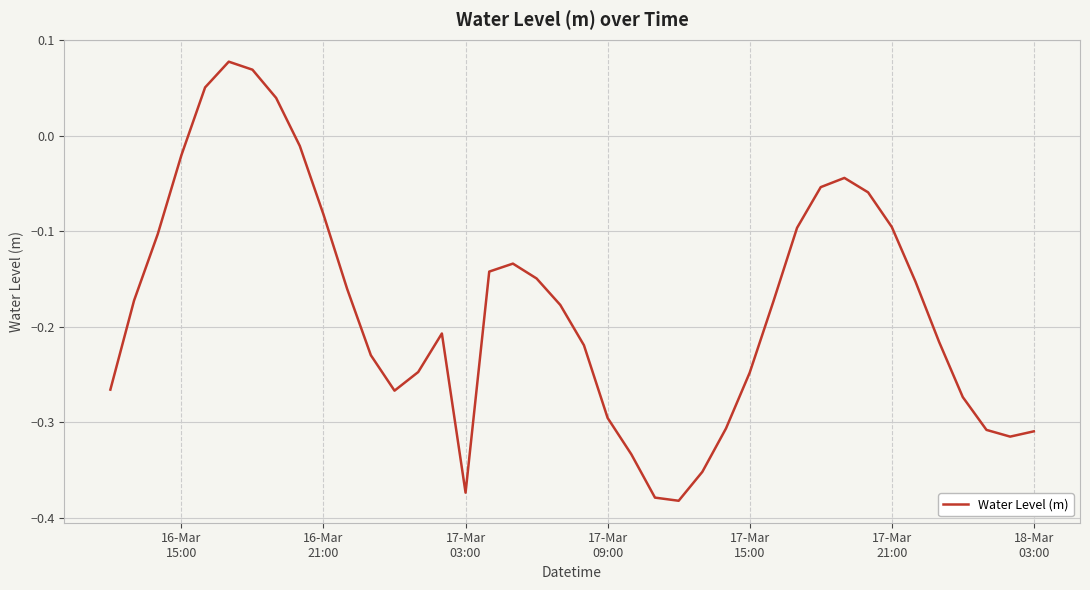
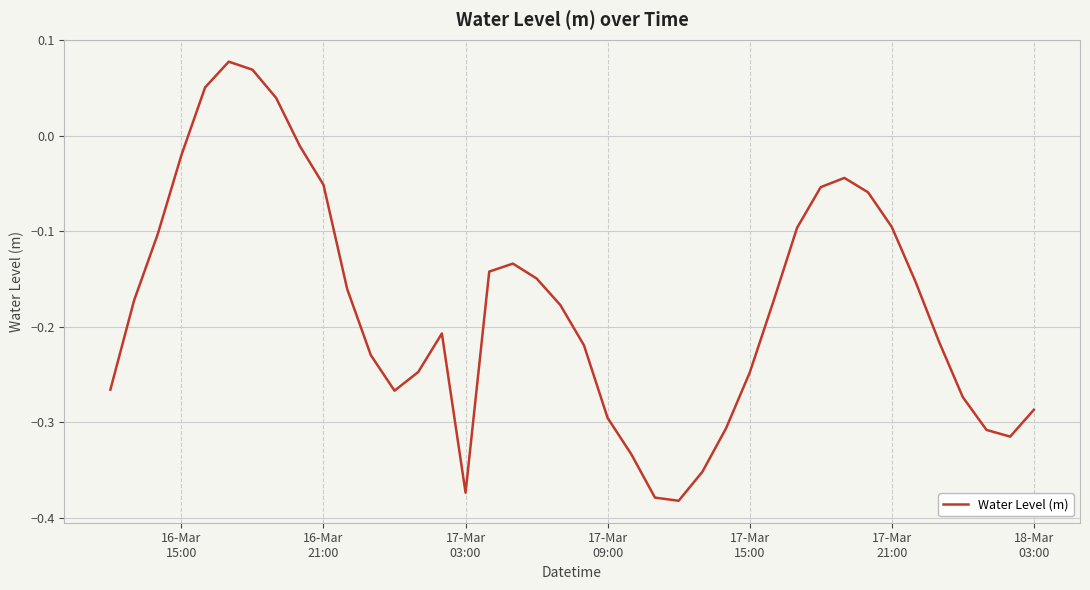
16-Mar 21:00: -0.08 -> -0.05
18-Mar 03:00: -0.31 -> -0.29
